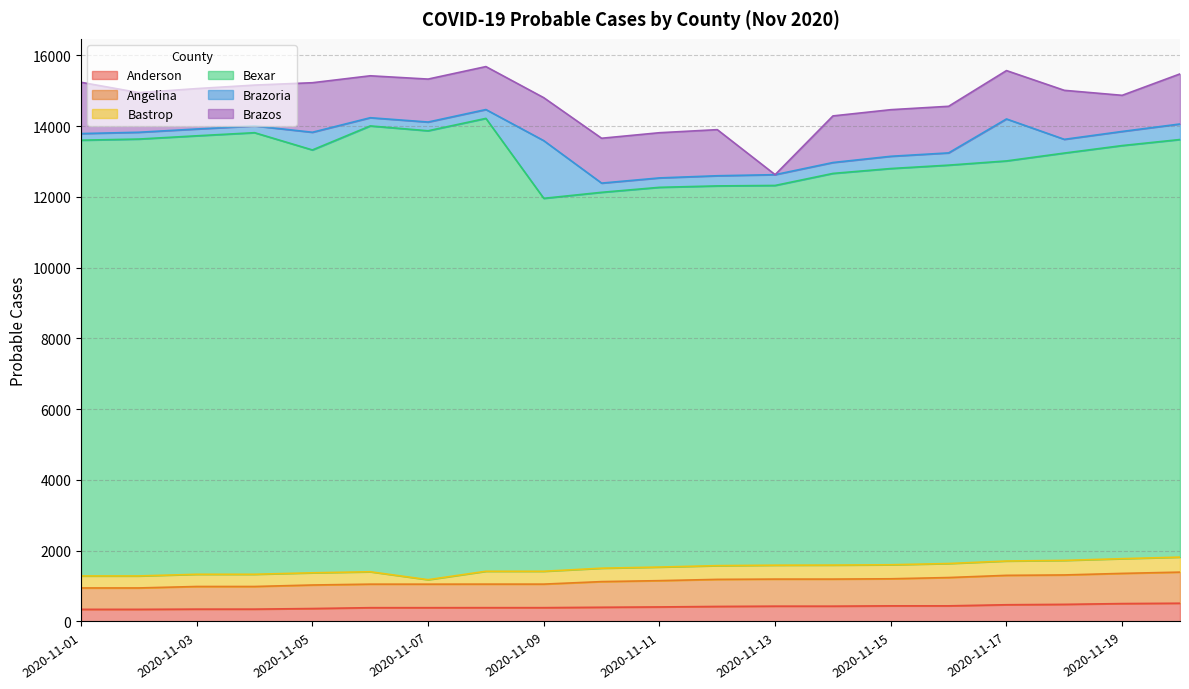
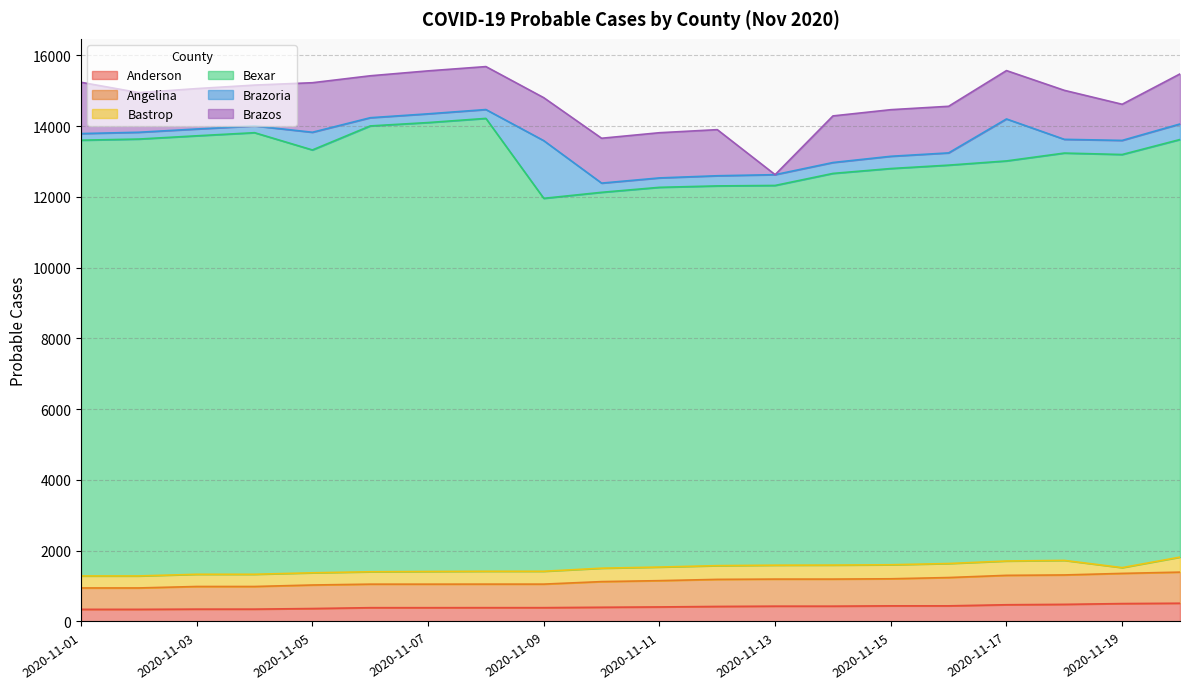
Bastrop, 2020-11-07: 100 -> 400
Bastrop, 2020-11-19: 400 -> 200
